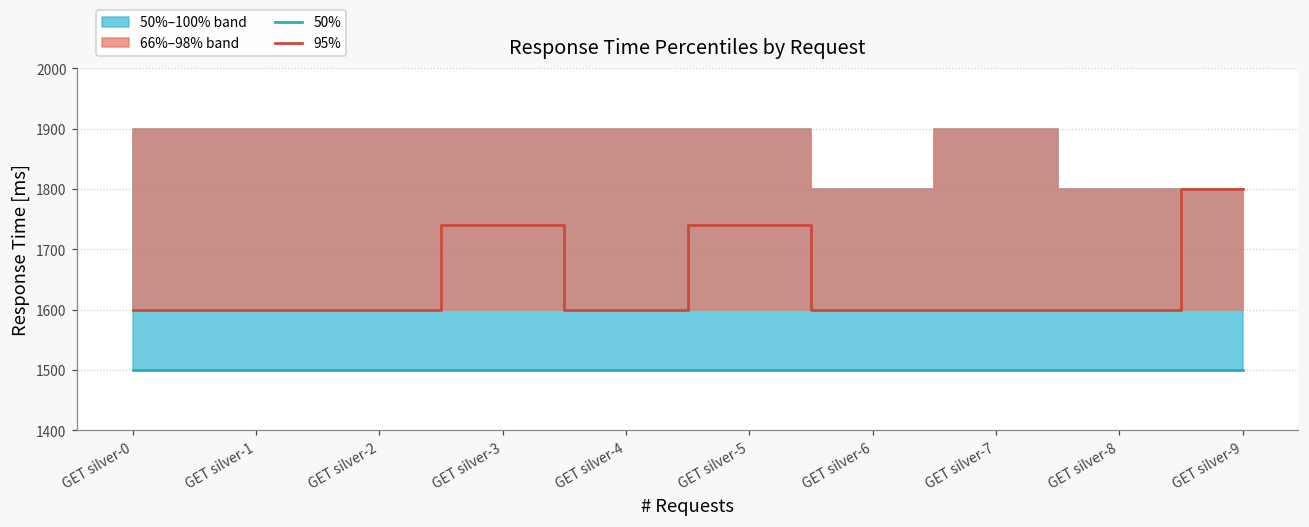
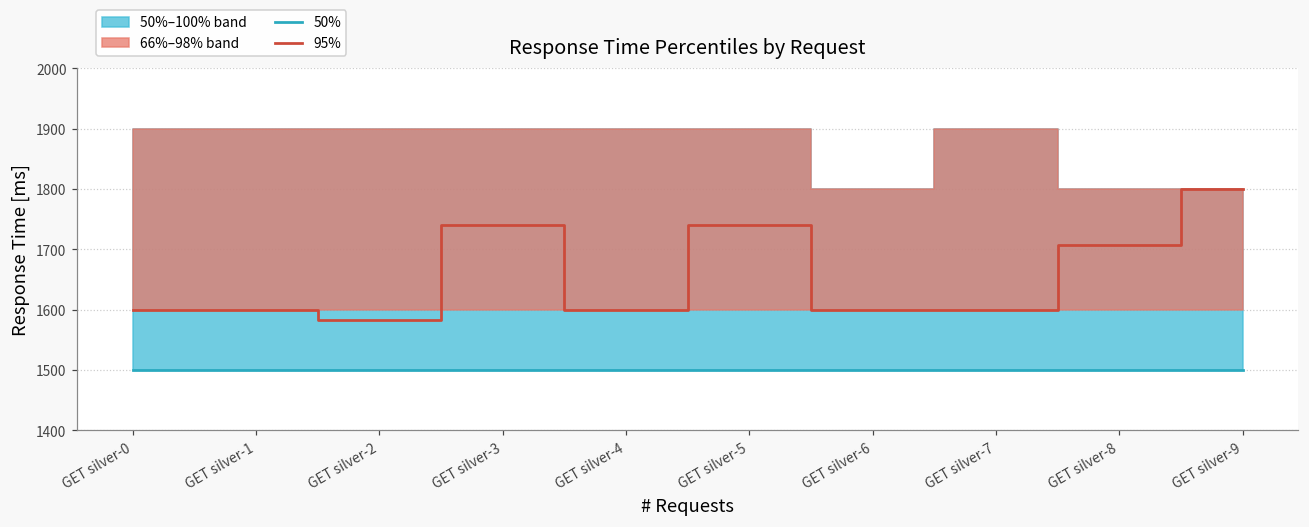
95%, GET silver-2: 1600 -> 1580
95%, GET silver-8: 1600 -> 1710
